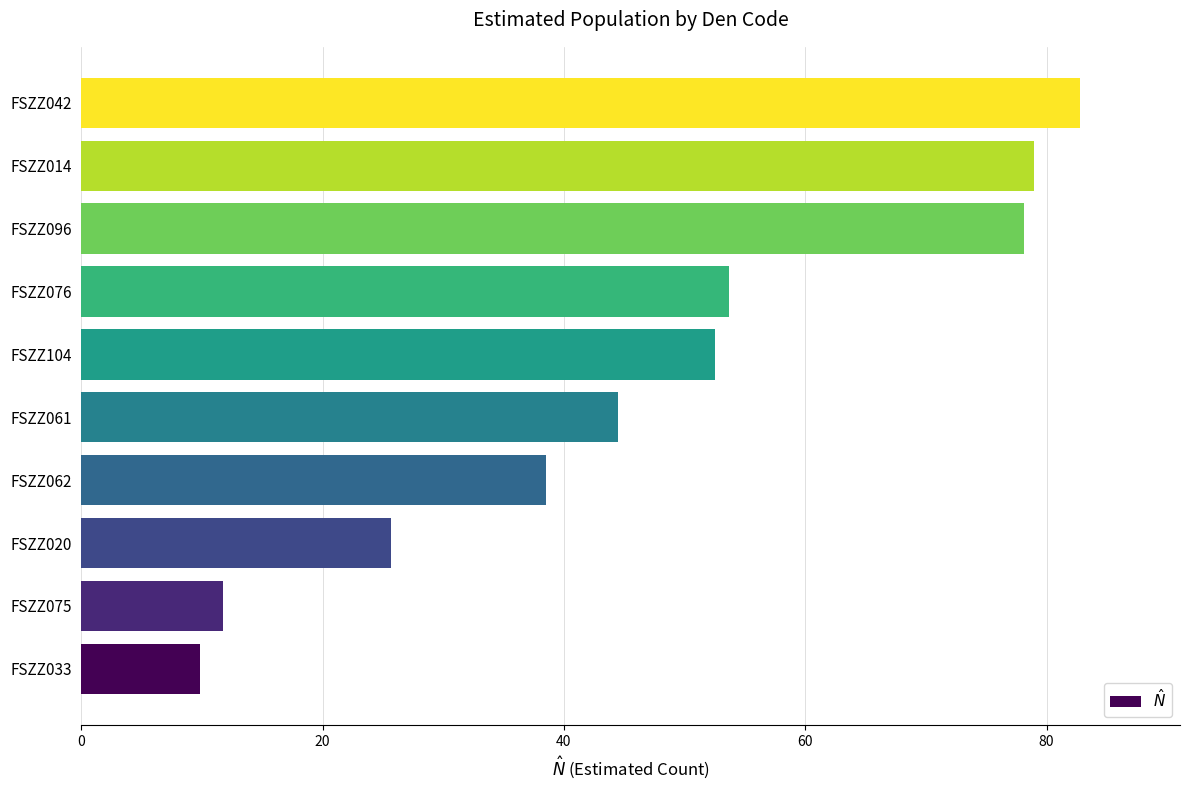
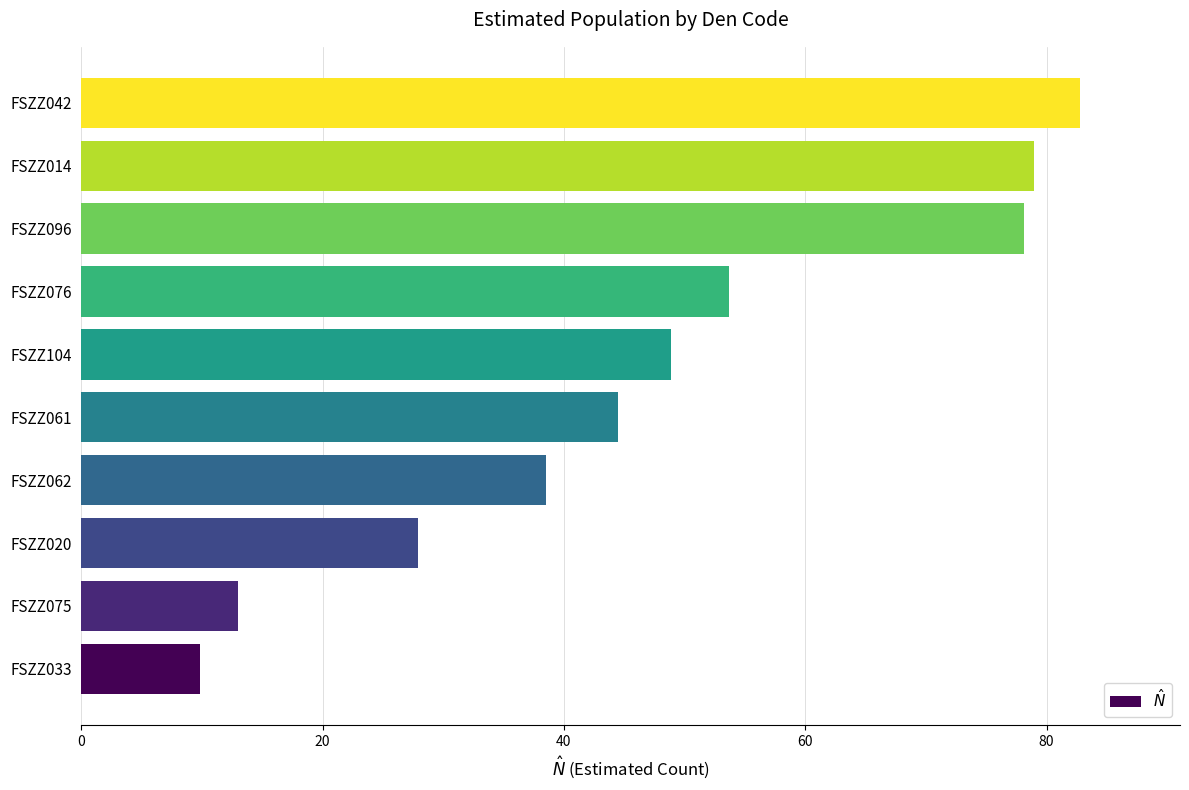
FSZZ104: 52.6 -> 48.9
FSZZ020: 25.7 -> 27.9
FSZZ075: 11.7 -> 13.0
